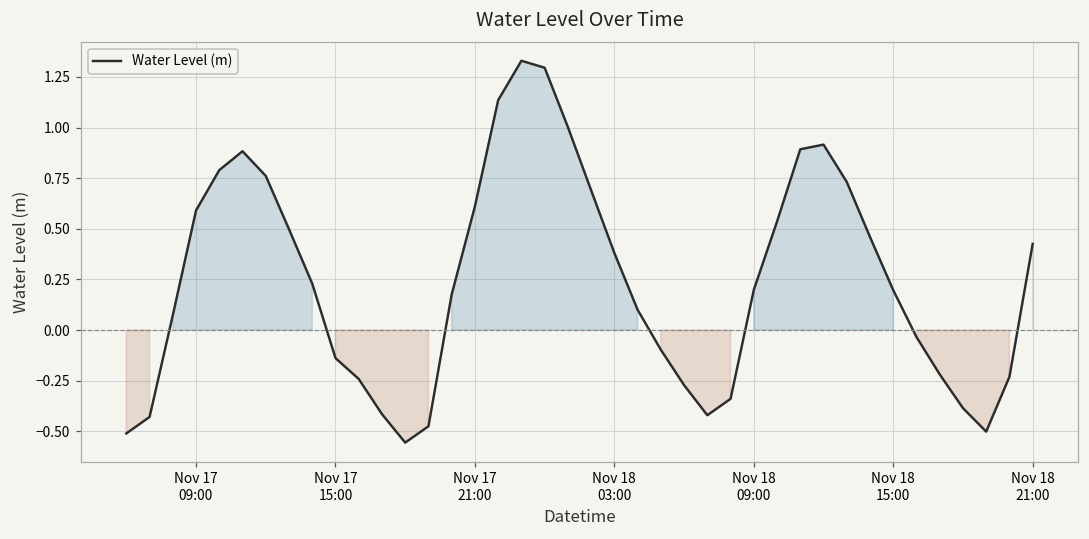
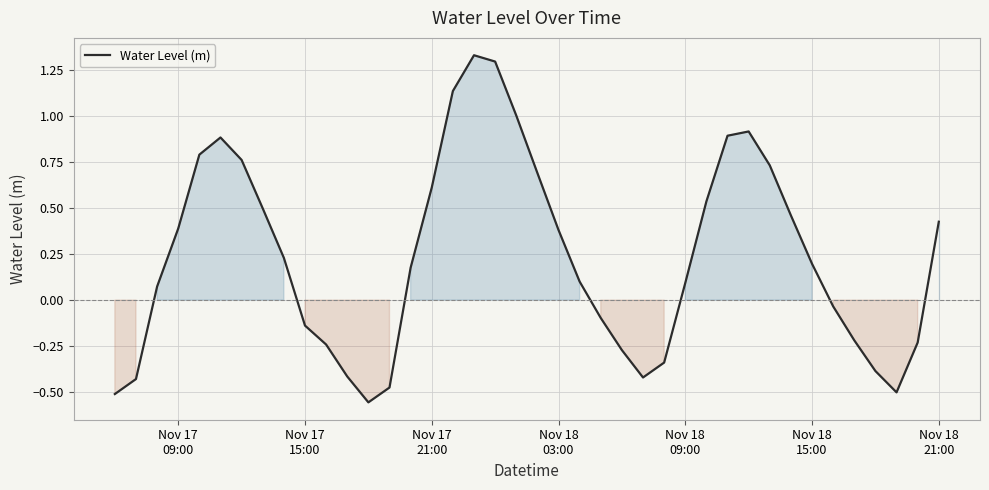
Nov 17 09:00: 0.59 -> 0.39
Nov 18 09:00: 0.20 -> 0.09
